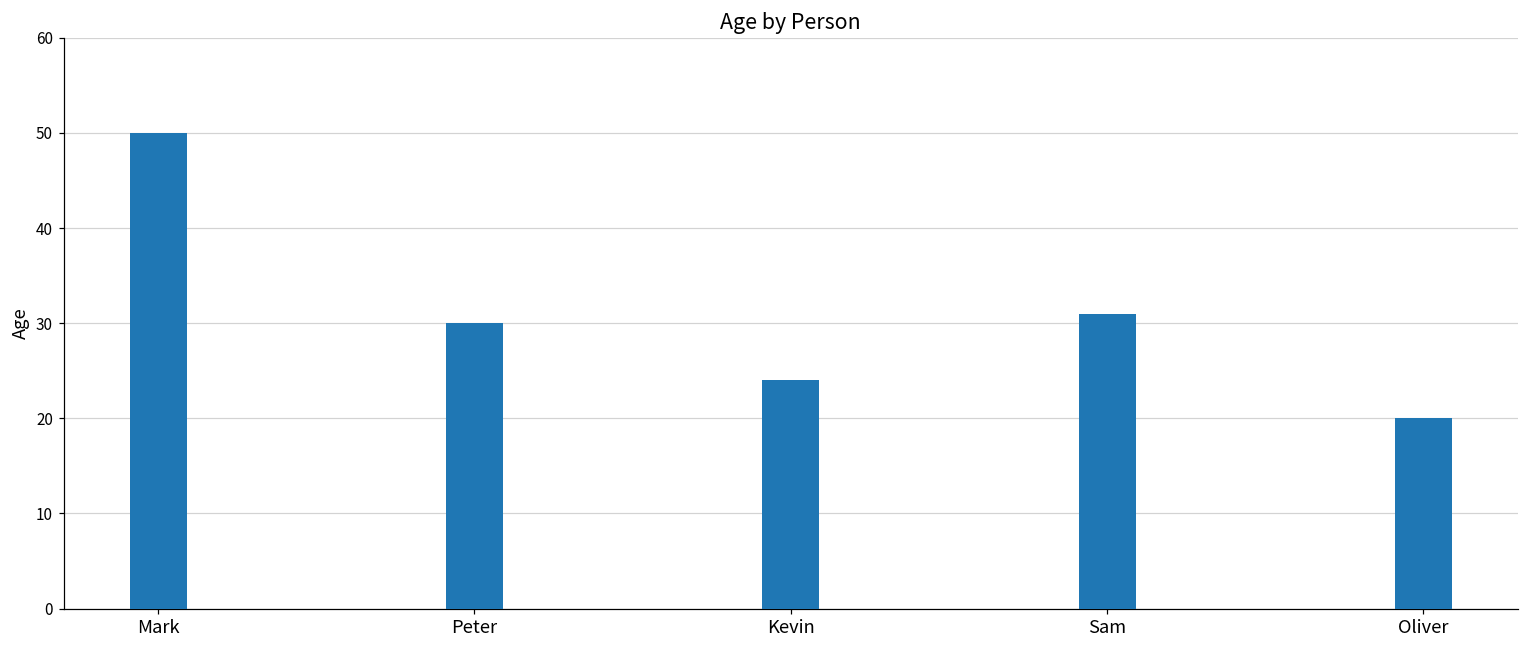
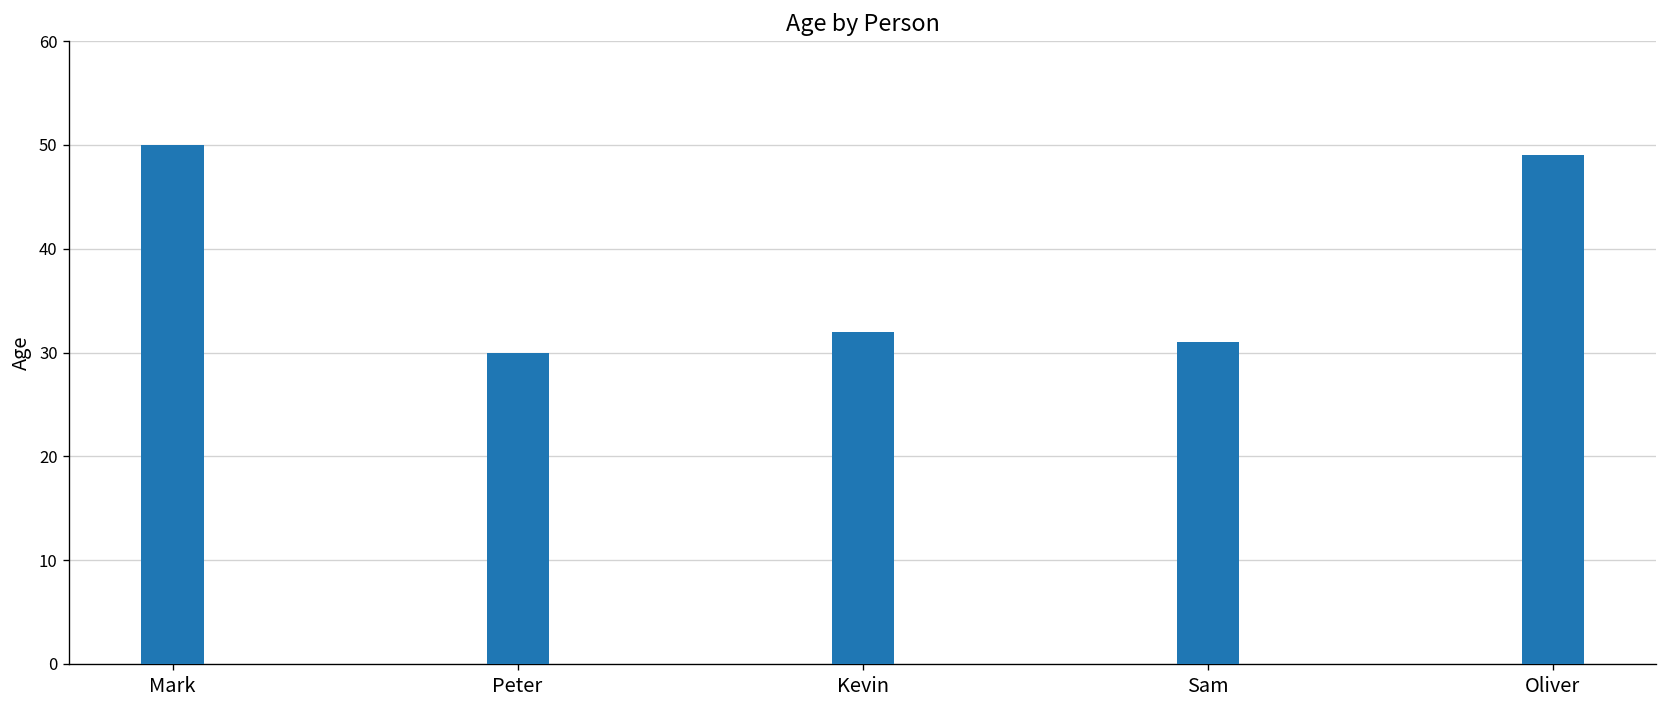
Kevin: 24 -> 32
Oliver: 20 -> 49
